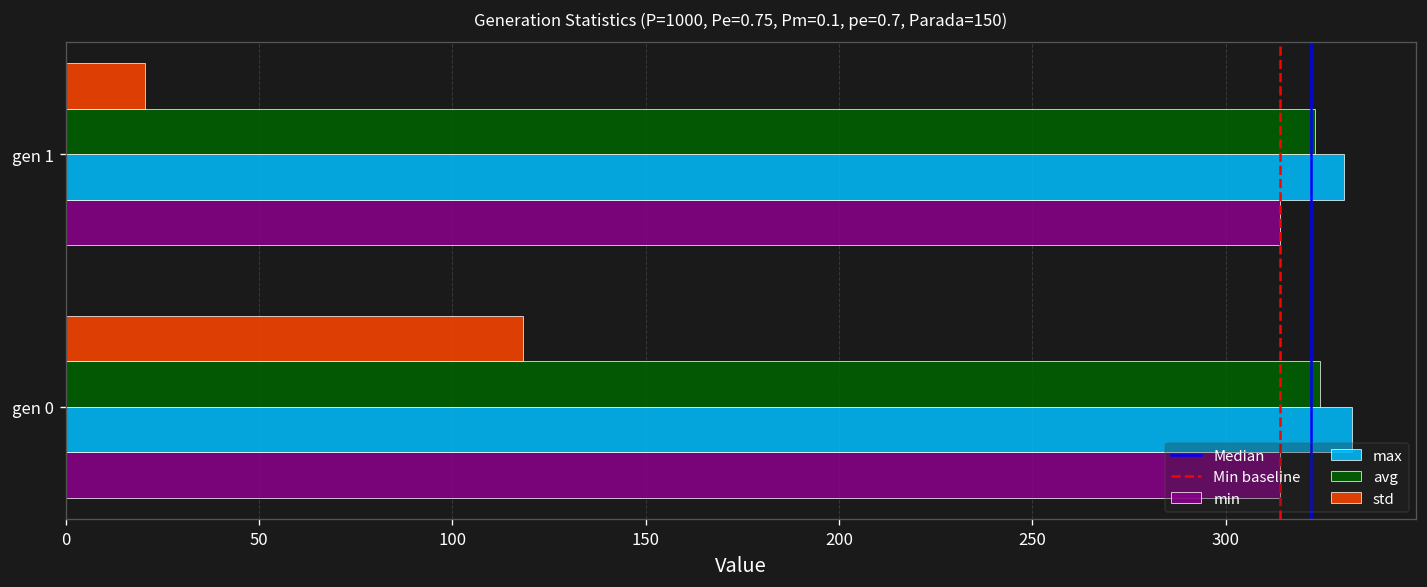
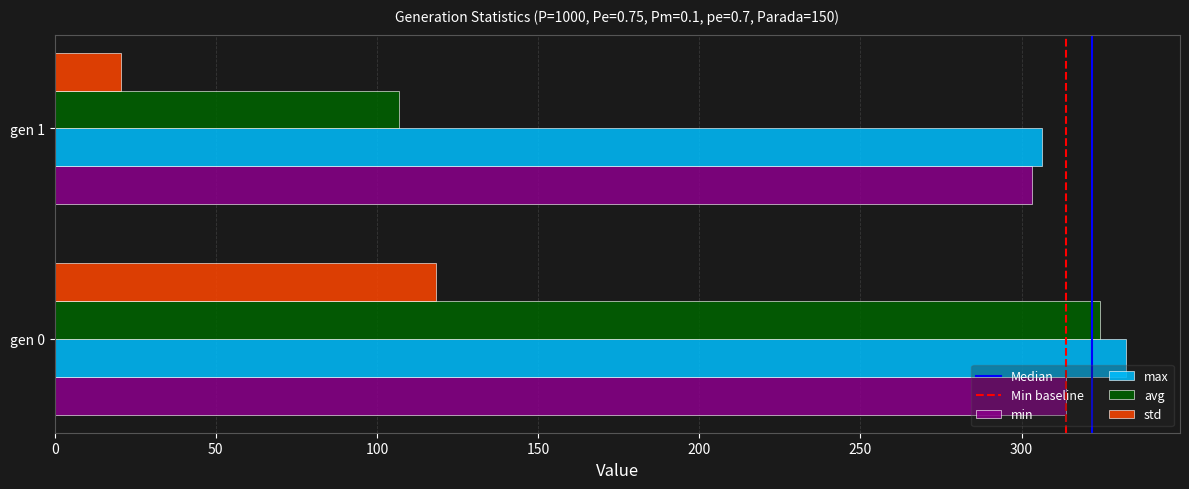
avg, gen 1: 323 -> 107
max, gen 1: 330 -> 306
min, gen 1: 314 -> 303
